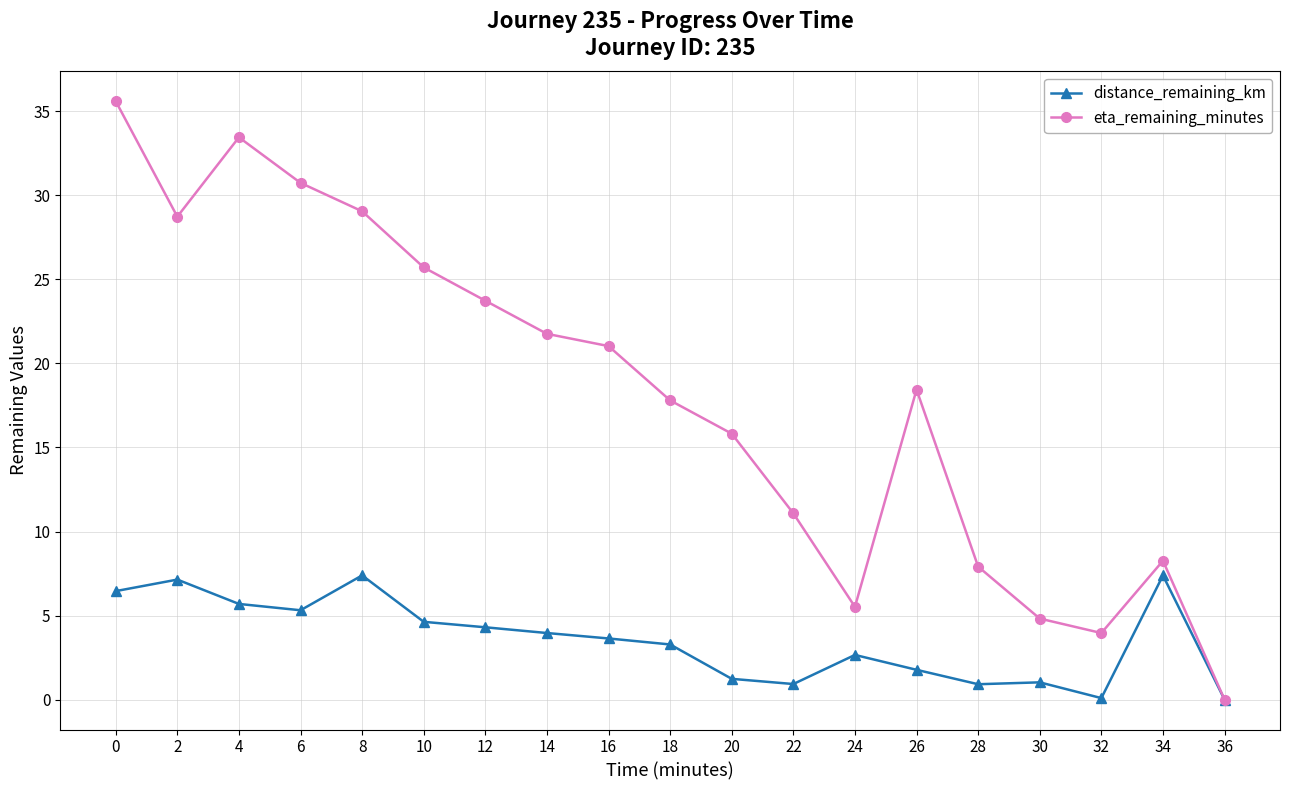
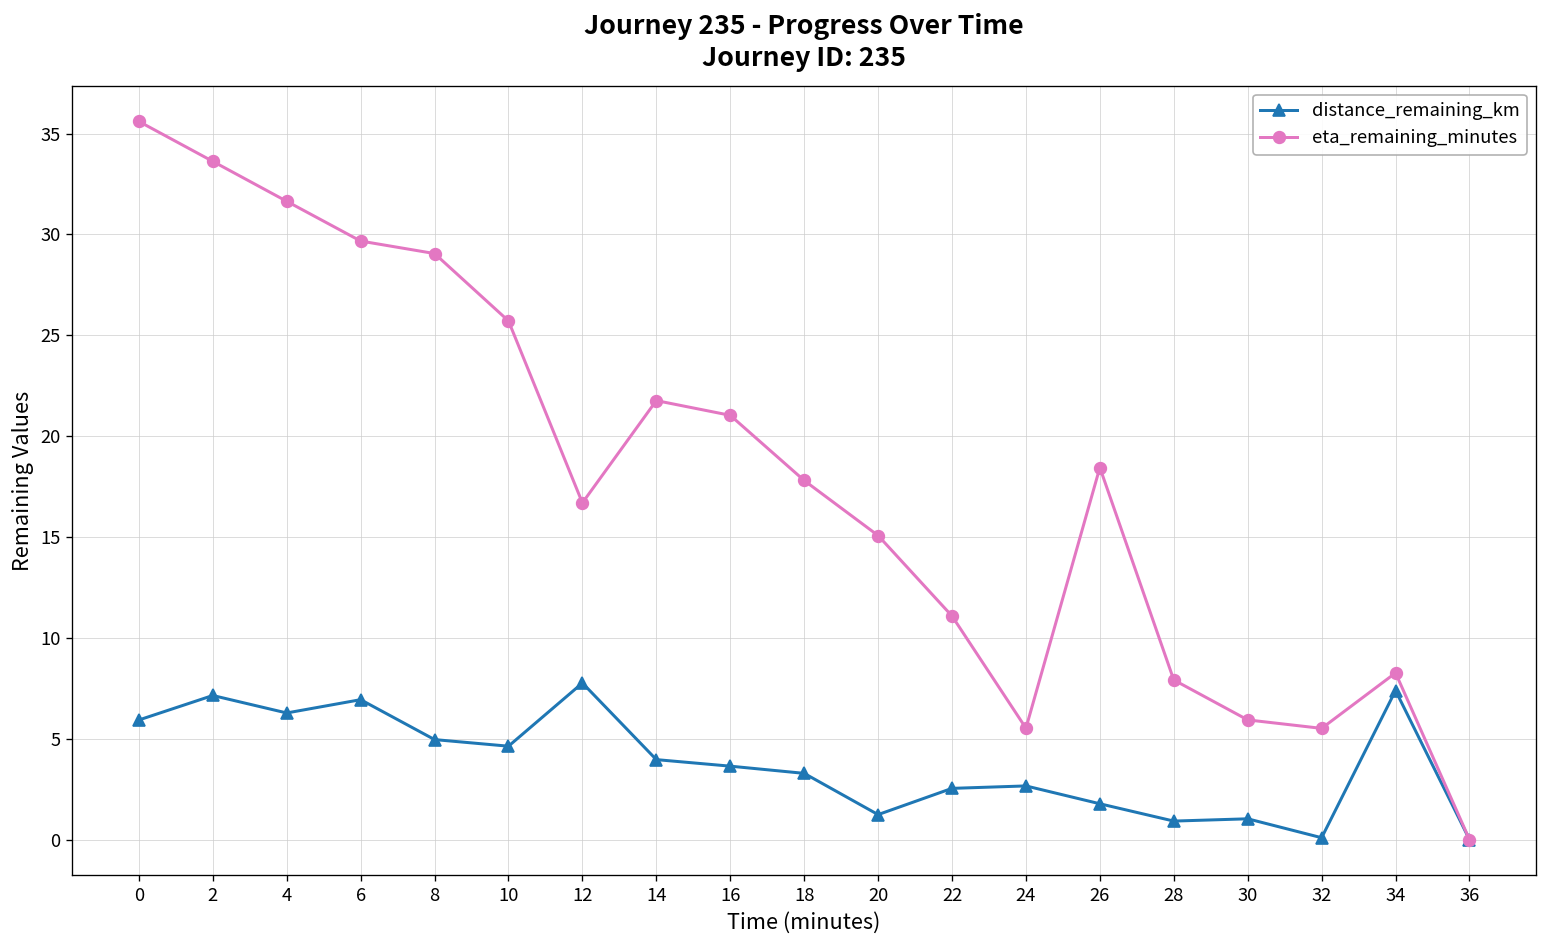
distance_remaining_km, 0: 6.5 -> 5.9
eta_remaining_minutes, 2: 28.7 -> 33.6
distance_remaining_km, 4: 5.7 -> 6.3
eta_remaining_minutes, 4: 33.5 -> 31.6
distance_remaining_km, 6: 5.3 -> 6.9
eta_remaining_minutes, 6: 30.7 -> 29.7
distance_remaining_km, 8: 7.4 -> 5.0
distance_remaining_km, 12: 4.3 -> 7.8
eta_remaining_minutes, 12: 23.7 -> 16.7
eta_remaining_minutes, 20: 15.8 -> 15.1
distance_remaining_km, 22: 0.9 -> 2.5
eta_remaining_minutes, 30: 4.8 -> 5.9
eta_remaining_minutes, 32: 4.0 -> 5.5
